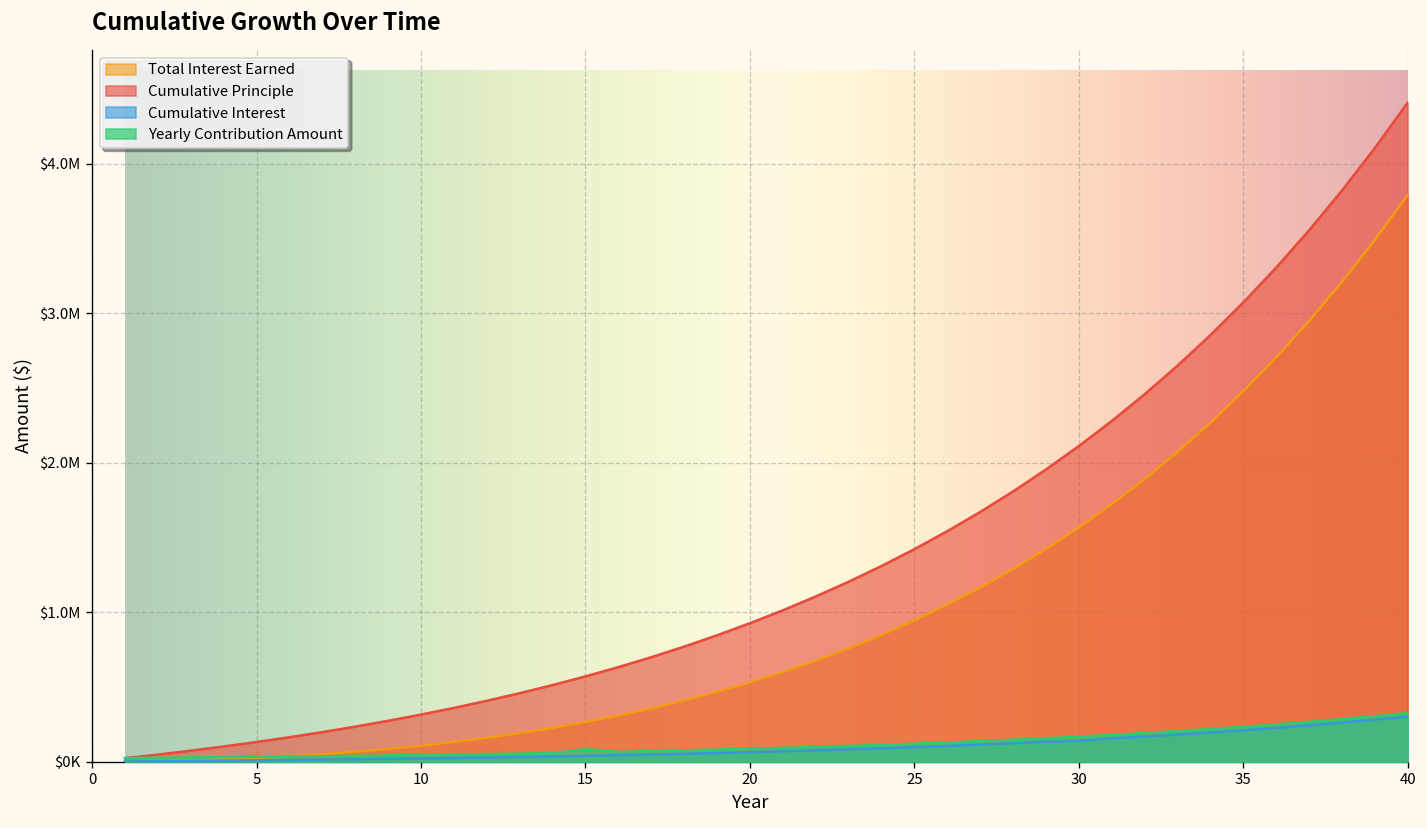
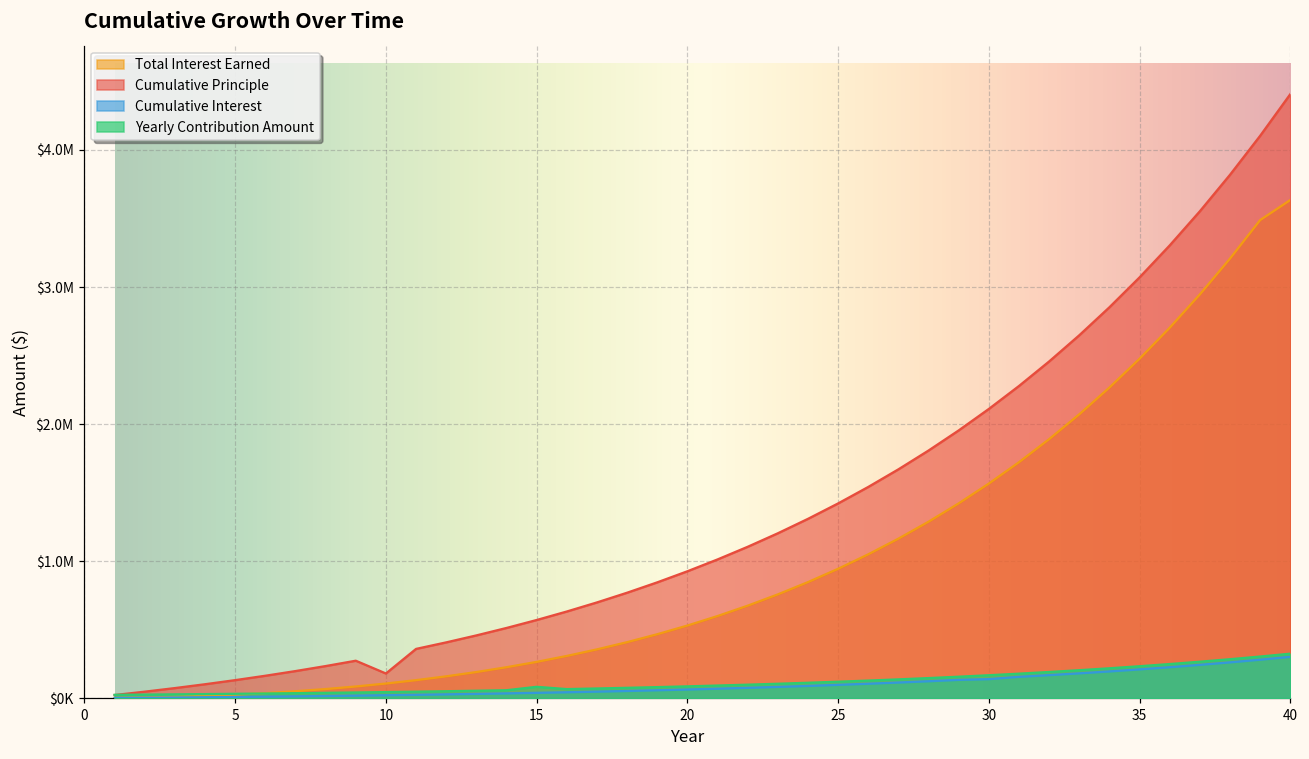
Cumulative Principle, 10: $320000 -> $180000
Total Interest Earned, 40: $3790000 -> $3640000
